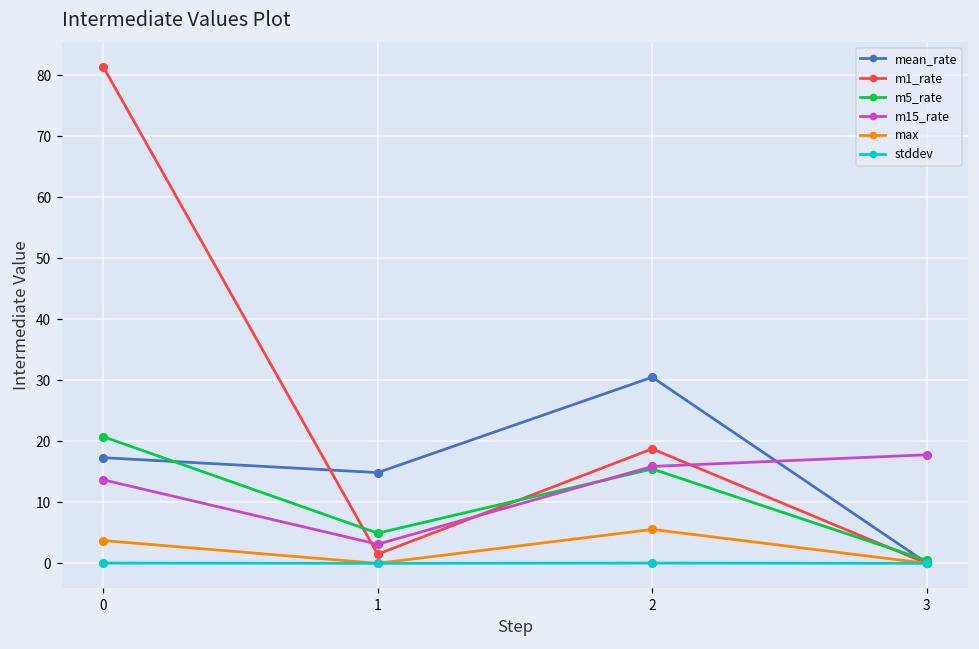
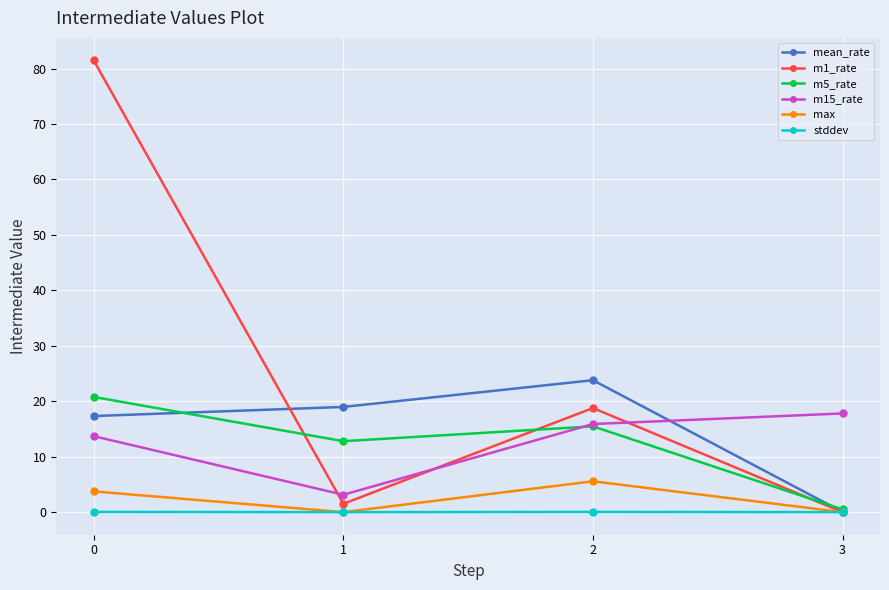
mean_rate, 1: 15 -> 19
m5_rate, 1: 5 -> 13
mean_rate, 2: 31 -> 24
